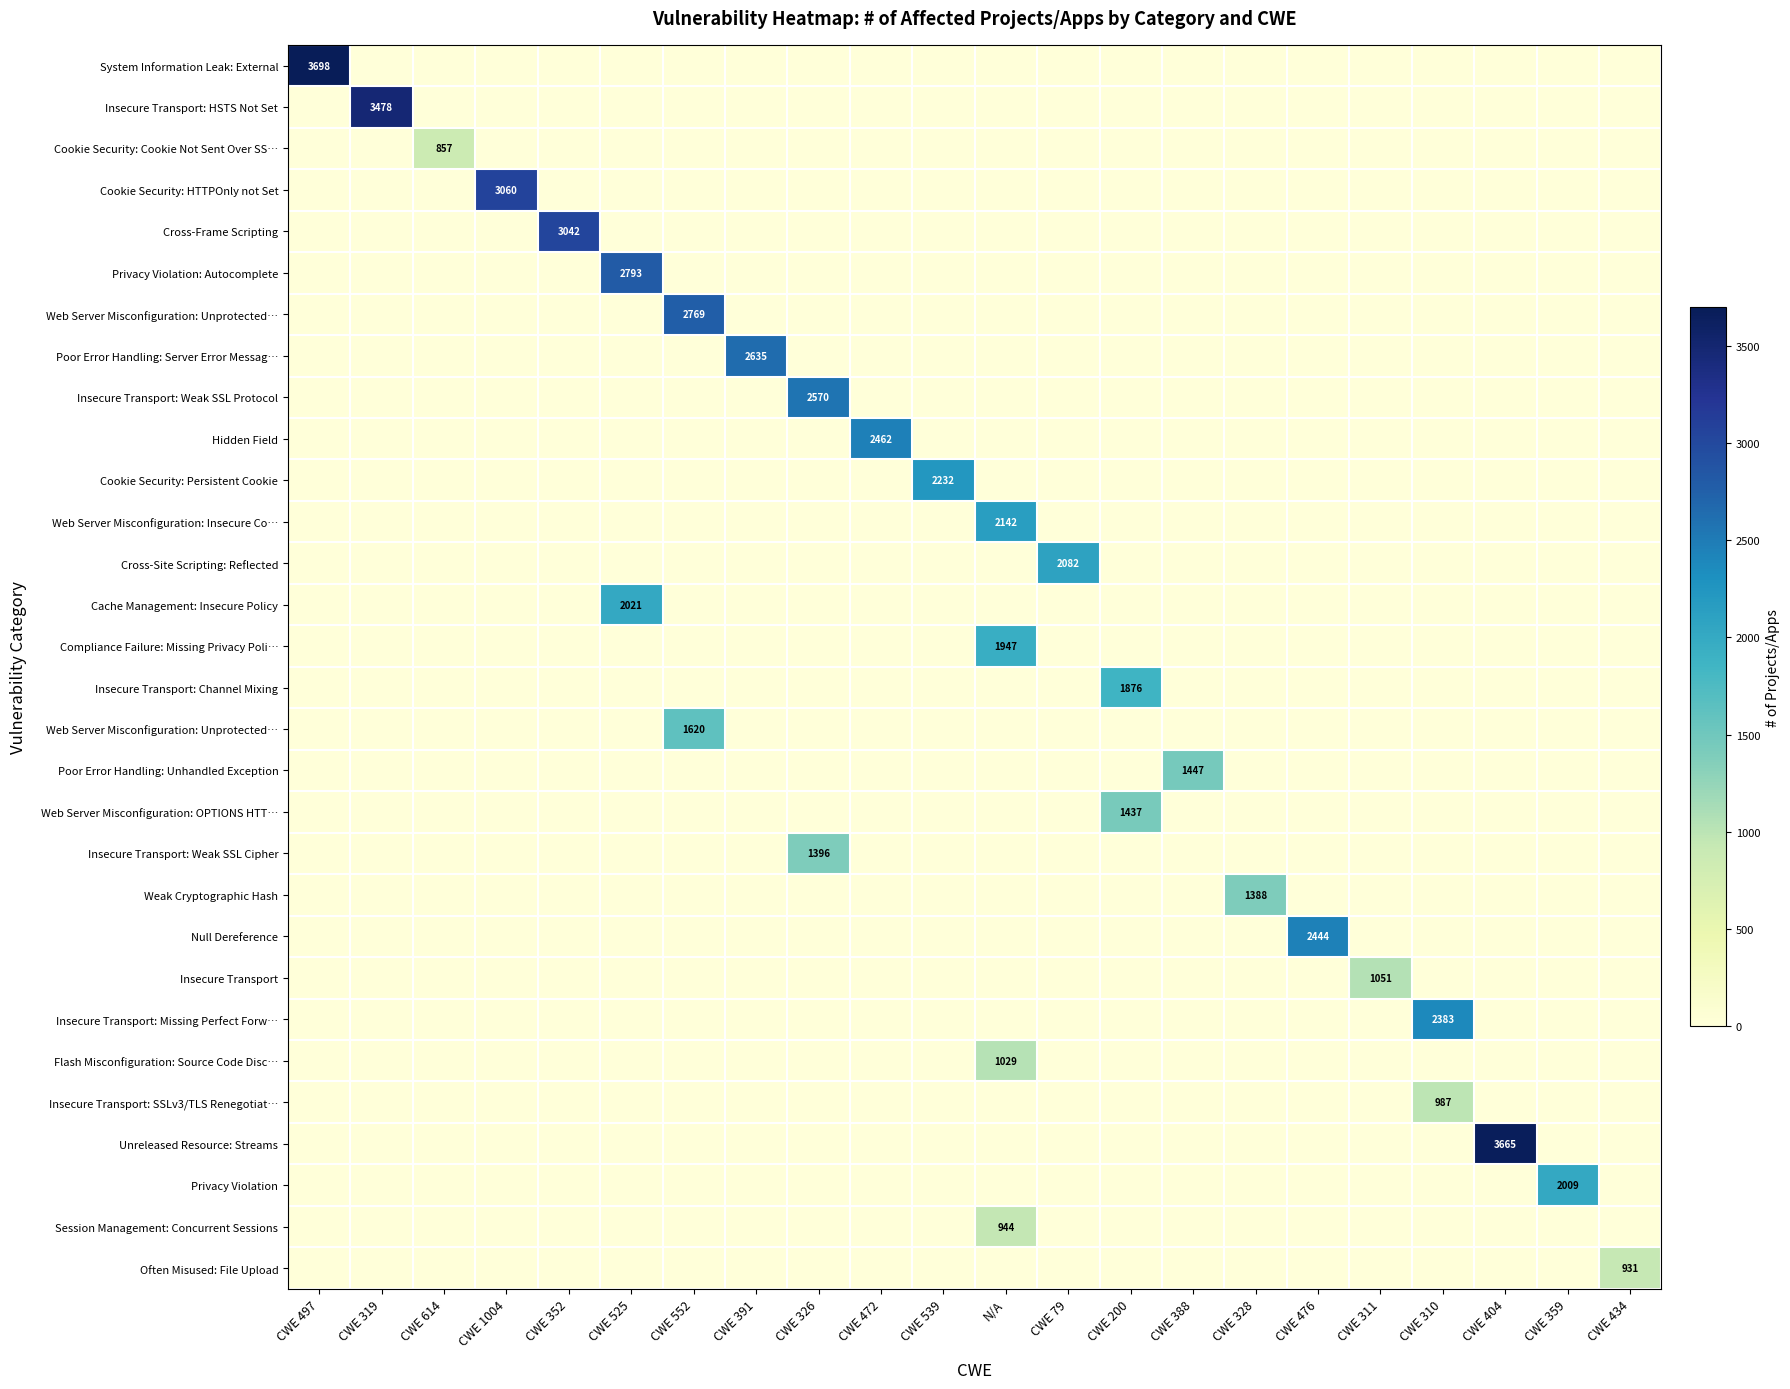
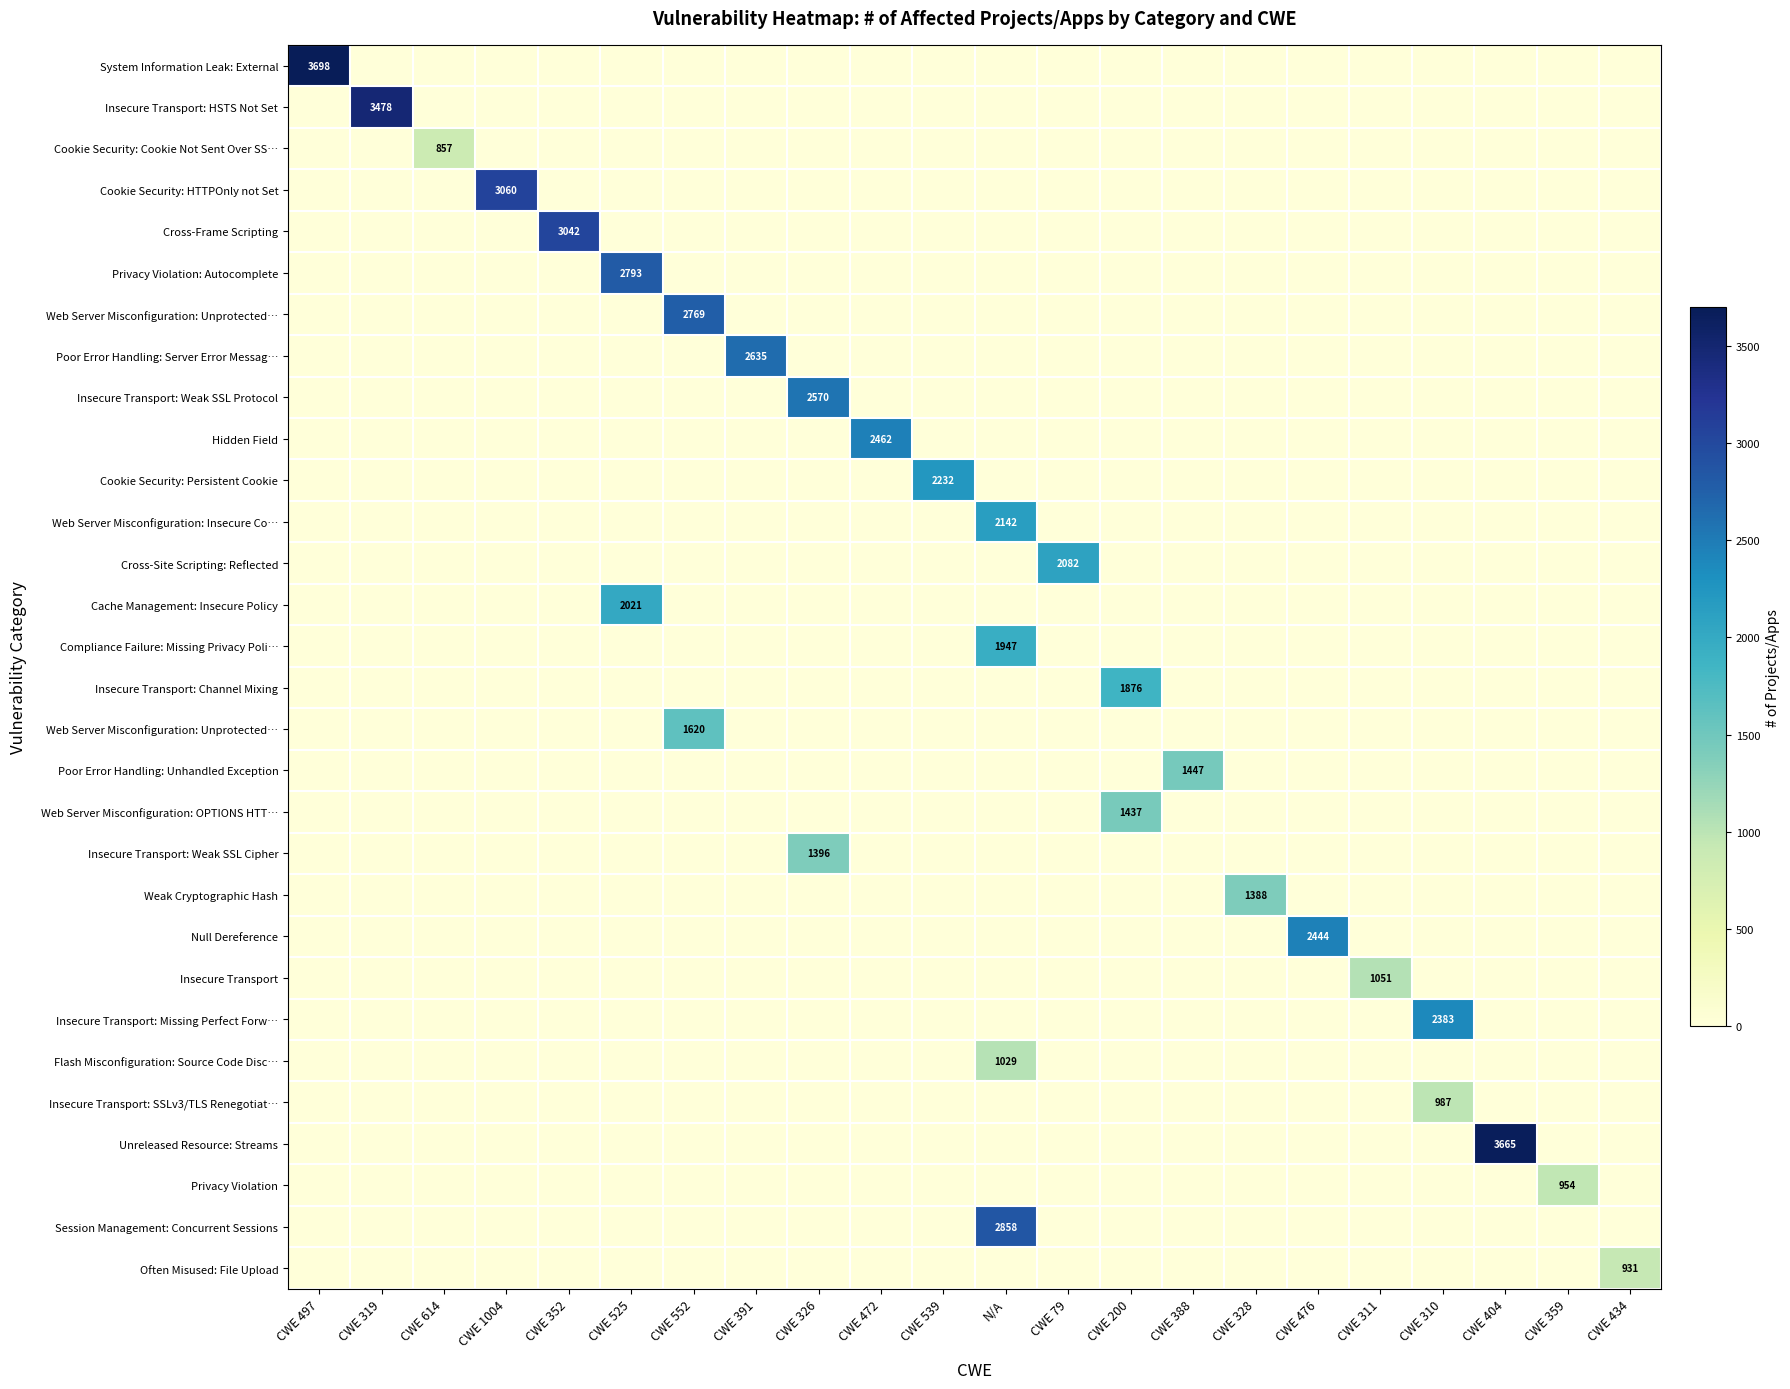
Privacy Violation, CWE 359: 2009 -> 954
Session Management: Concurrent Sessions, N/A: 944 -> 2858
